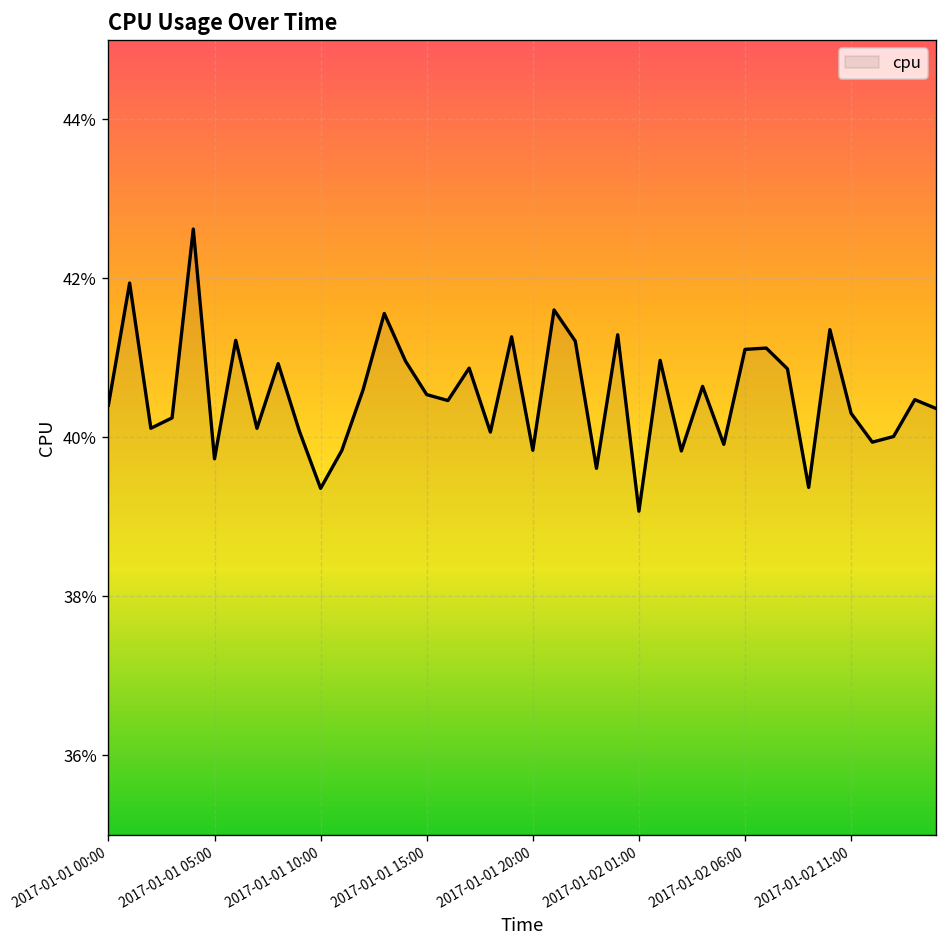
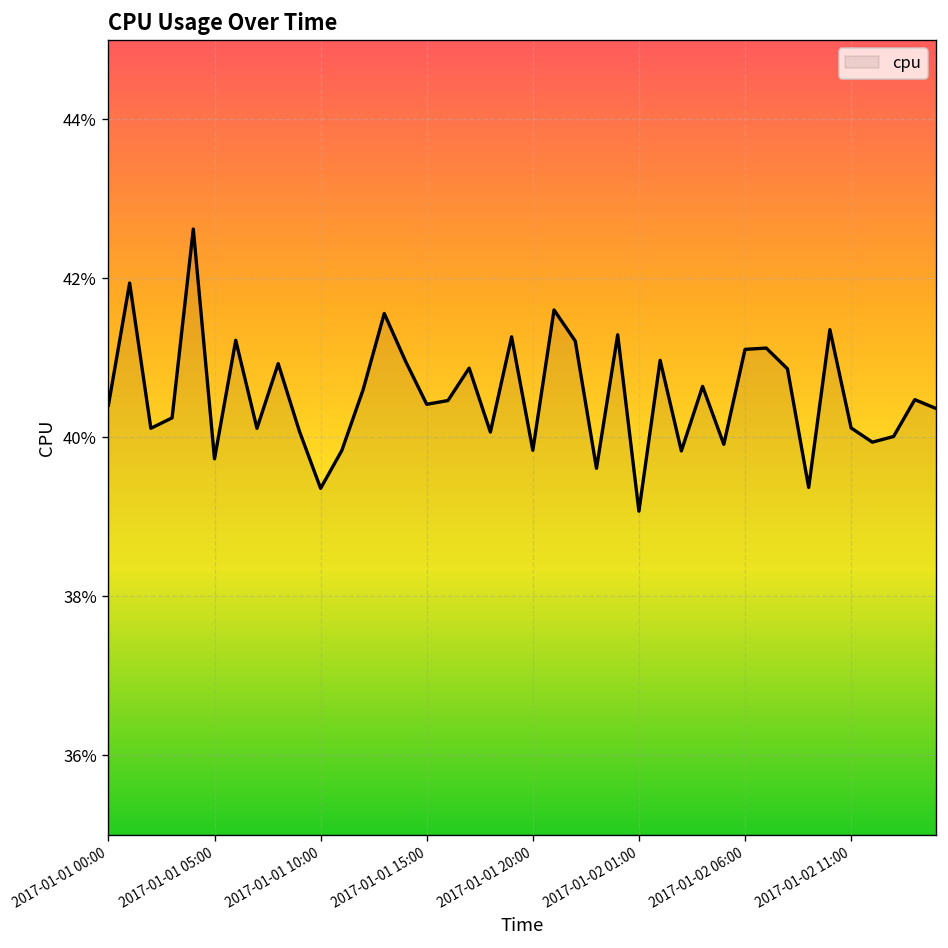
2017-01-01 15:00: 40.5% -> 40.4%
2017-01-02 11:00: 40.3% -> 40.1%
